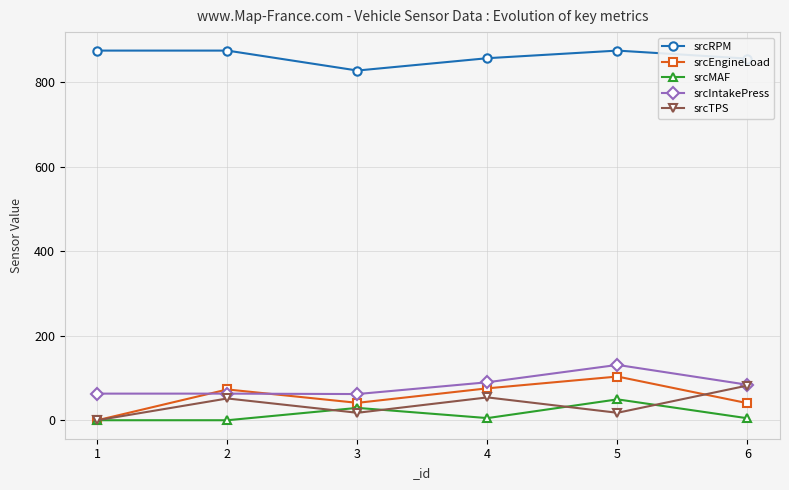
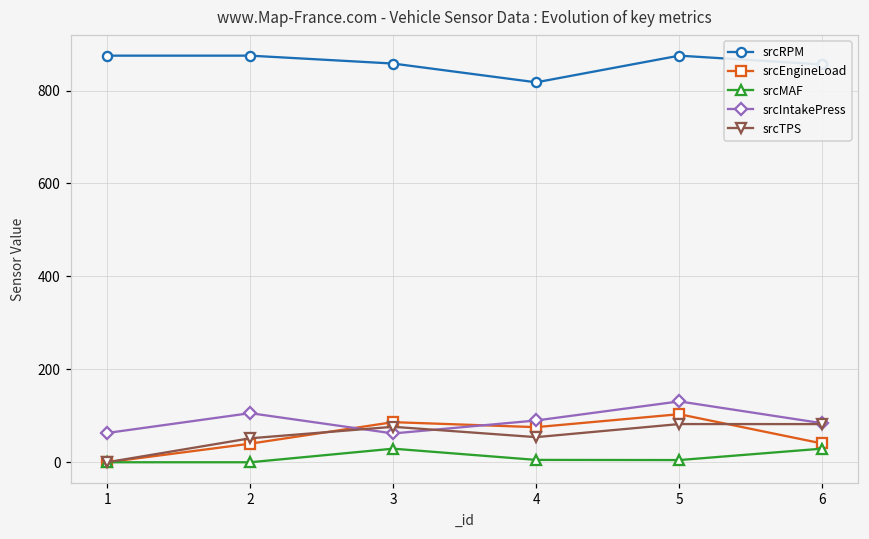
srcEngineLoad, 2: 70 -> 40
srcIntakePress, 2: 60 -> 110
srcRPM, 3: 830 -> 860
srcEngineLoad, 3: 40 -> 90
srcTPS, 3: 20 -> 80
srcRPM, 4: 860 -> 820
srcMAF, 5: 50 -> 0
srcTPS, 5: 20 -> 80
srcMAF, 6: 0 -> 30
